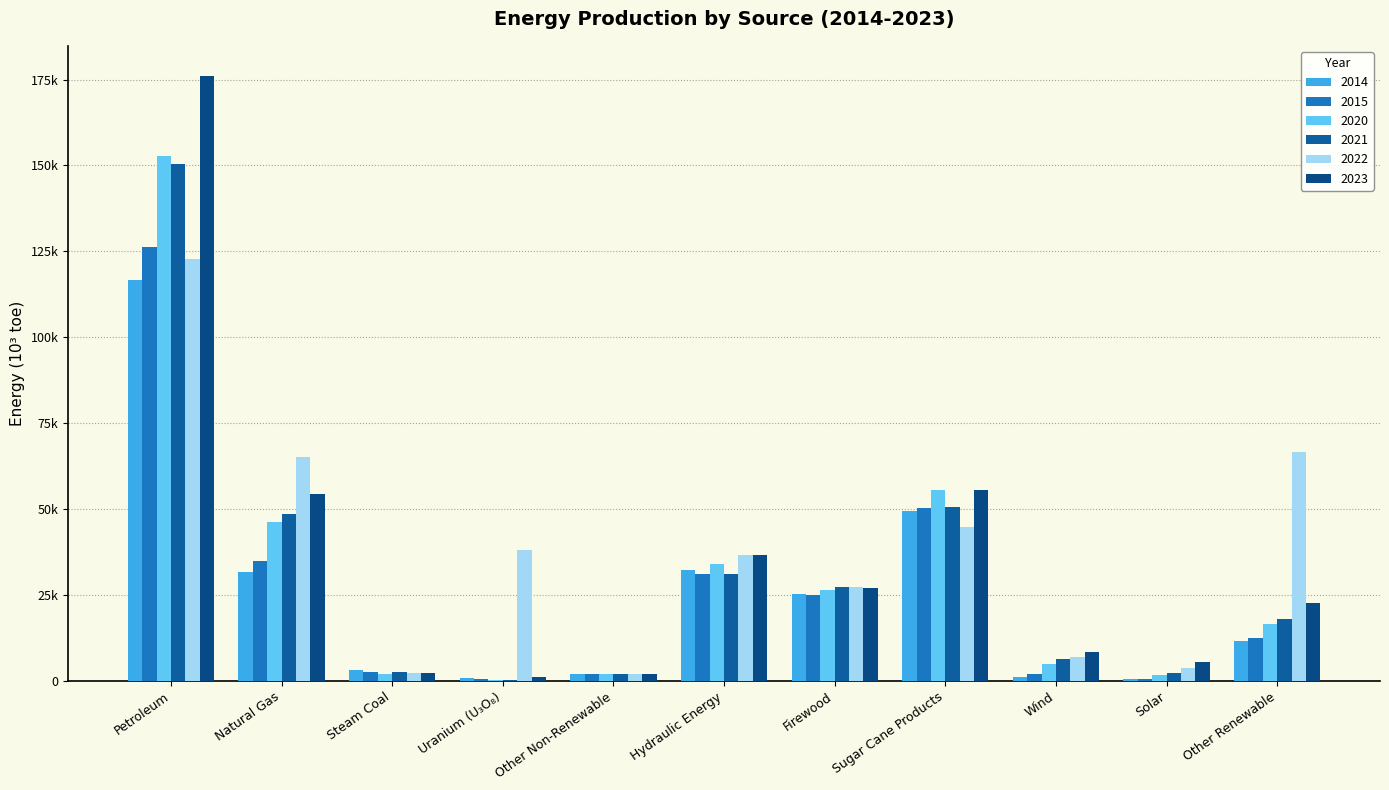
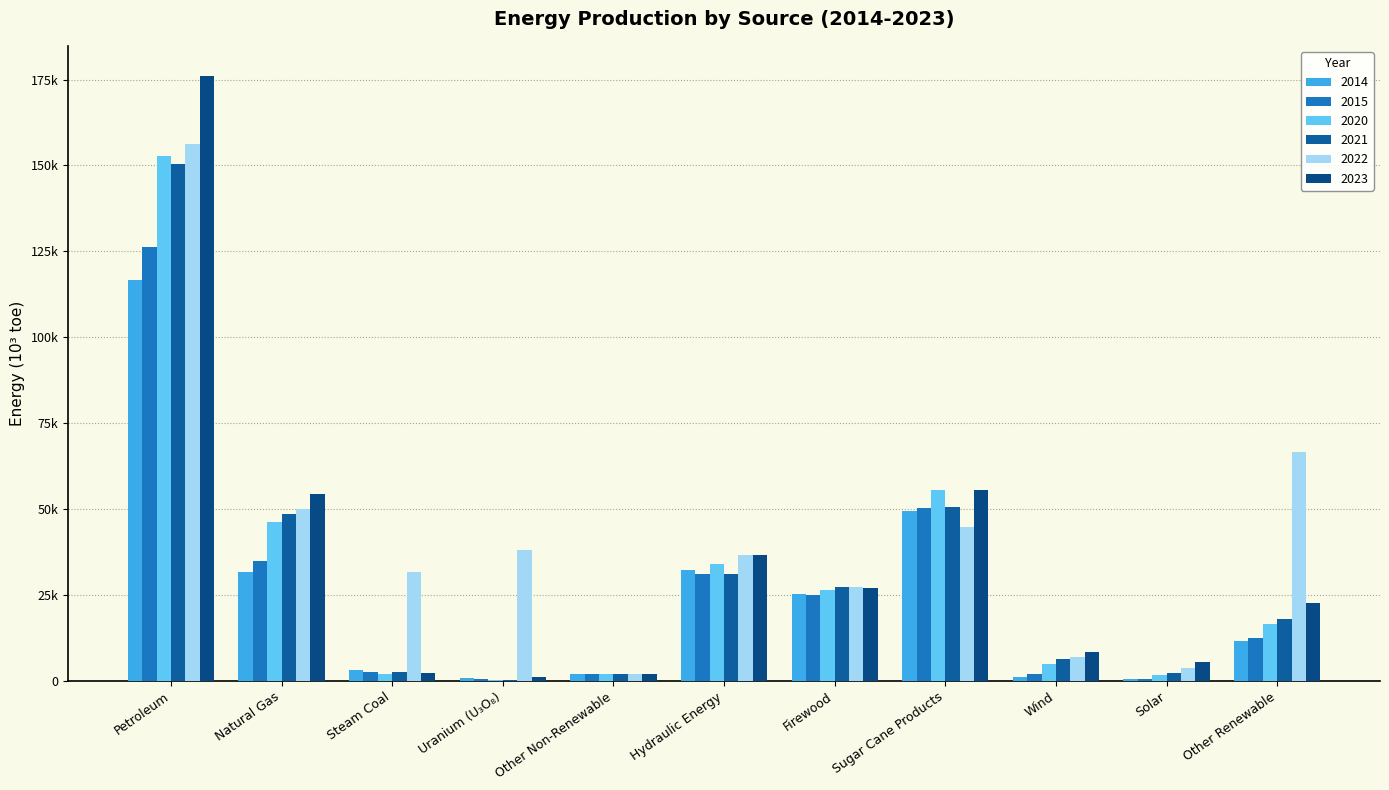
2022, Petroleum: 123000 -> 156000
2022, Natural Gas: 65000 -> 50000
2022, Steam Coal: 2000 -> 32000
